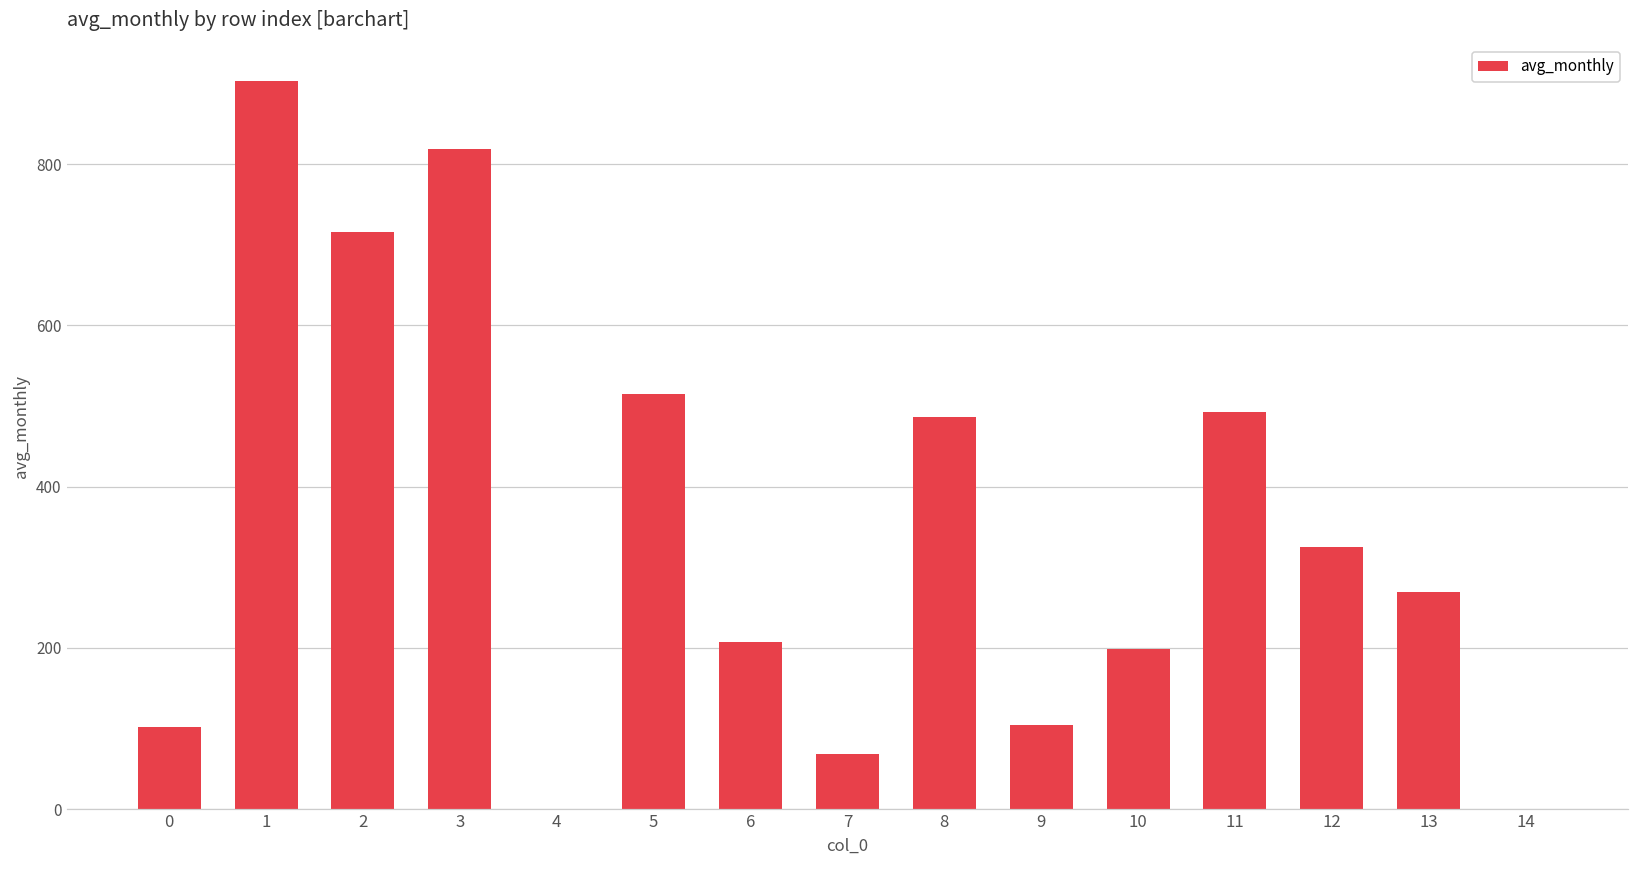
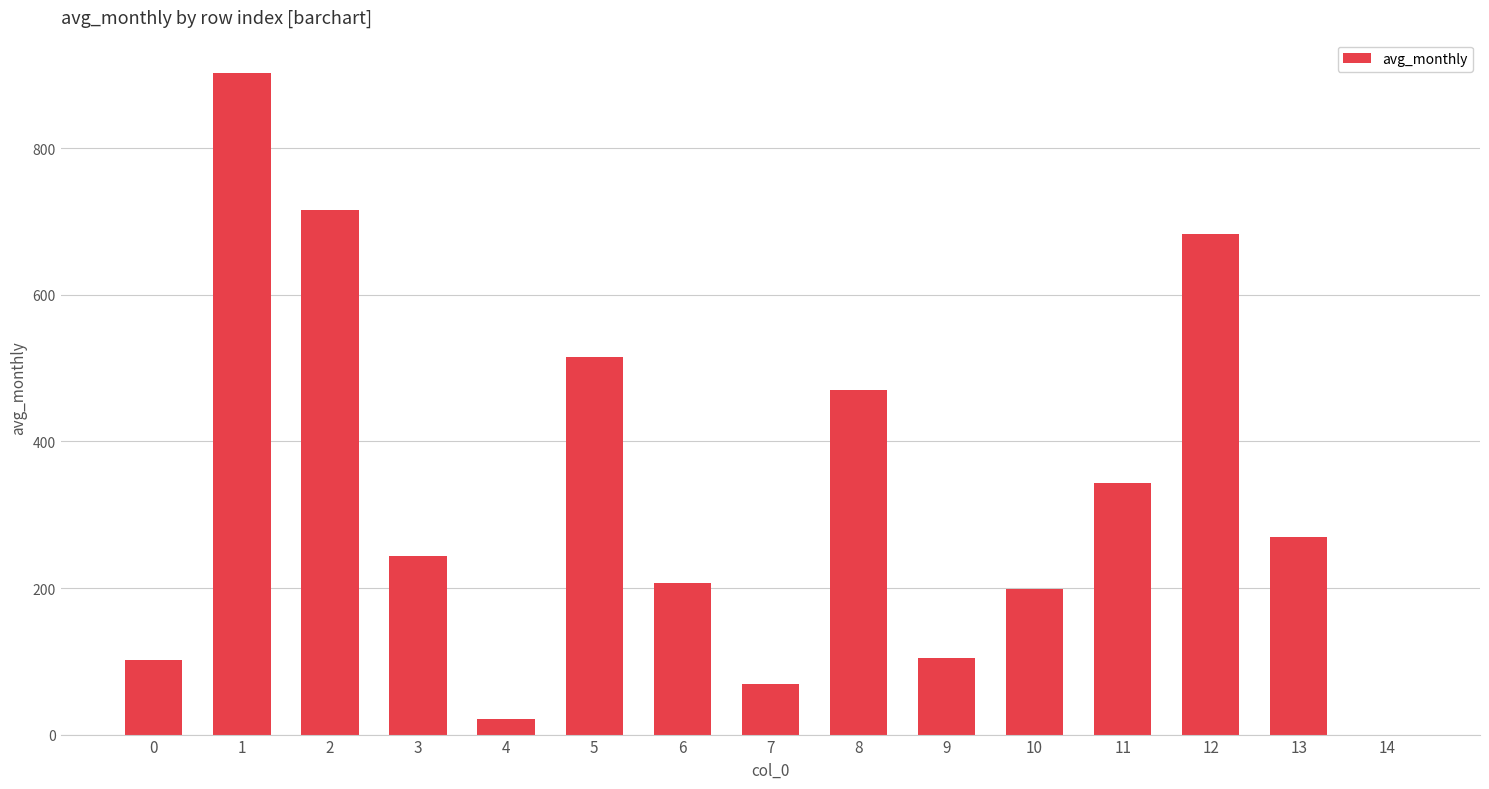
3: 820 -> 240
4: 0 -> 20
8: 490 -> 470
11: 490 -> 340
12: 330 -> 680
